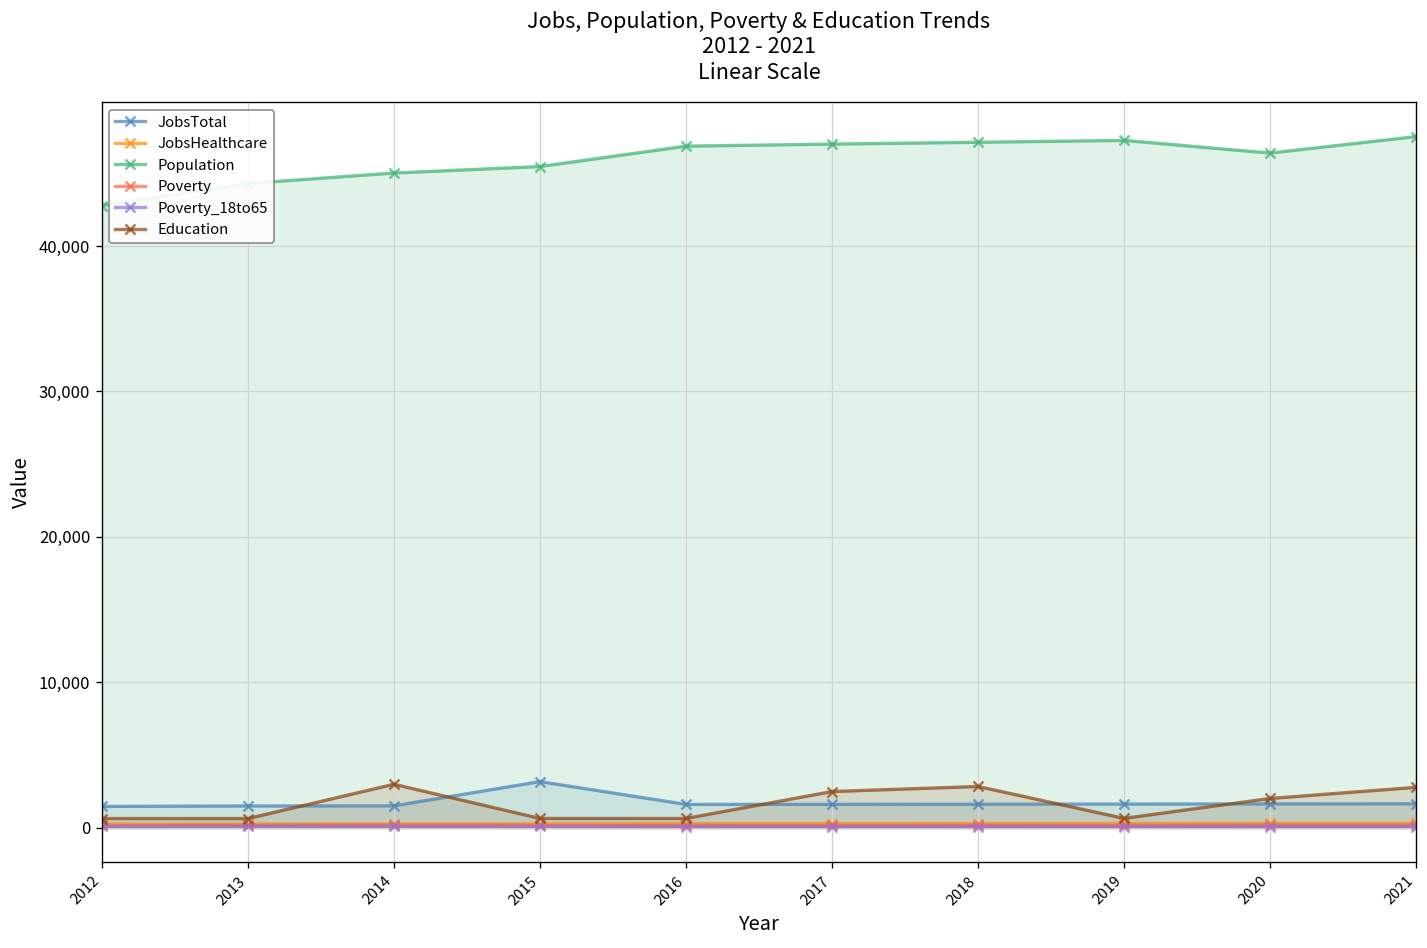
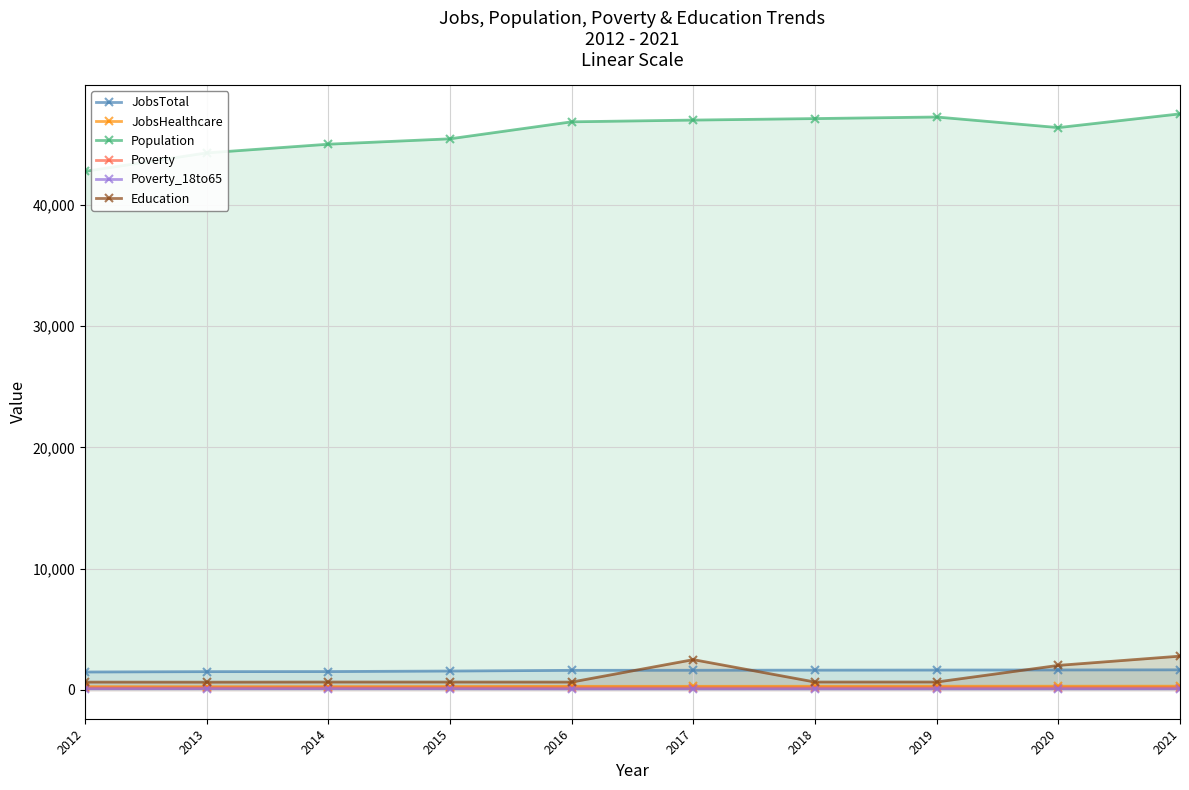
Education, 2014: 3,000 -> 700
JobsTotal, 2015: 3,200 -> 1,600
Education, 2018: 2,800 -> 700
